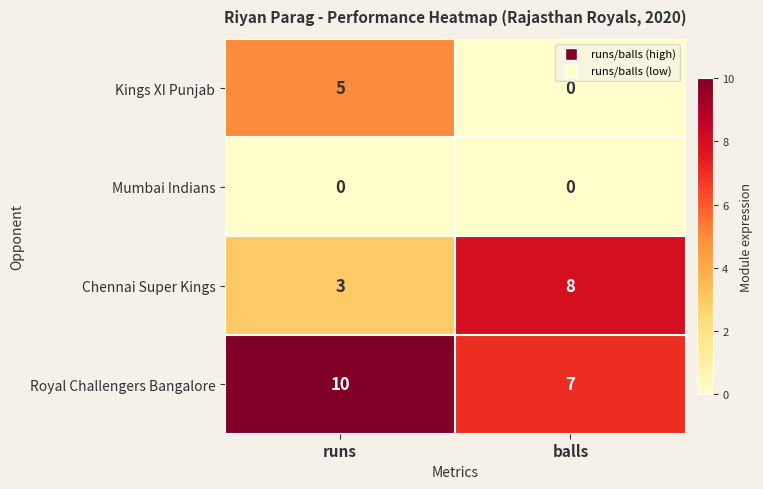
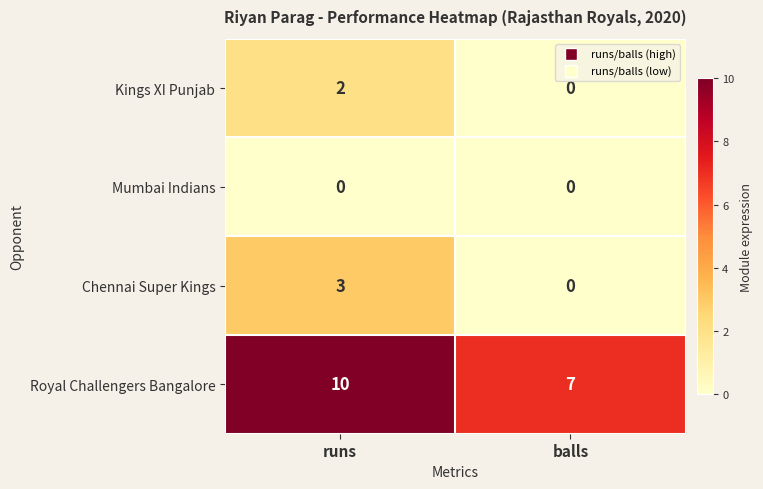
Kings XI Punjab, runs: 5 -> 2
Chennai Super Kings, balls: 8 -> 0
